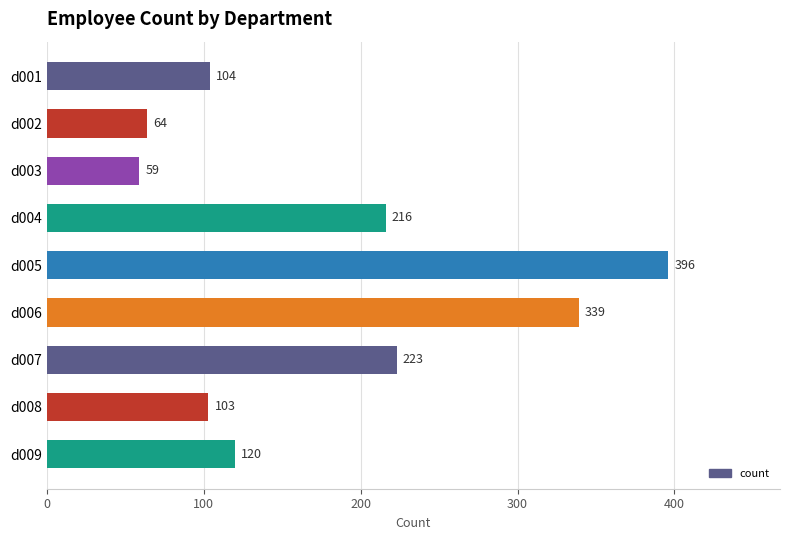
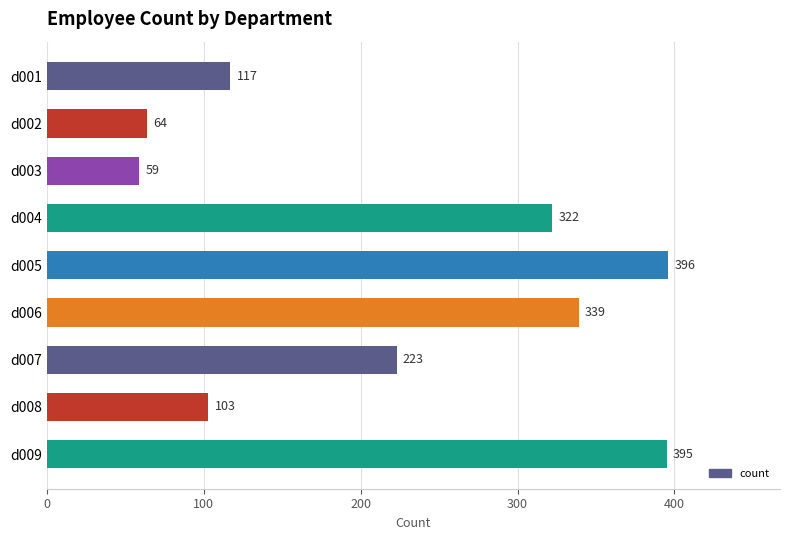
d001: 104 -> 117
d004: 216 -> 322
d009: 120 -> 395
